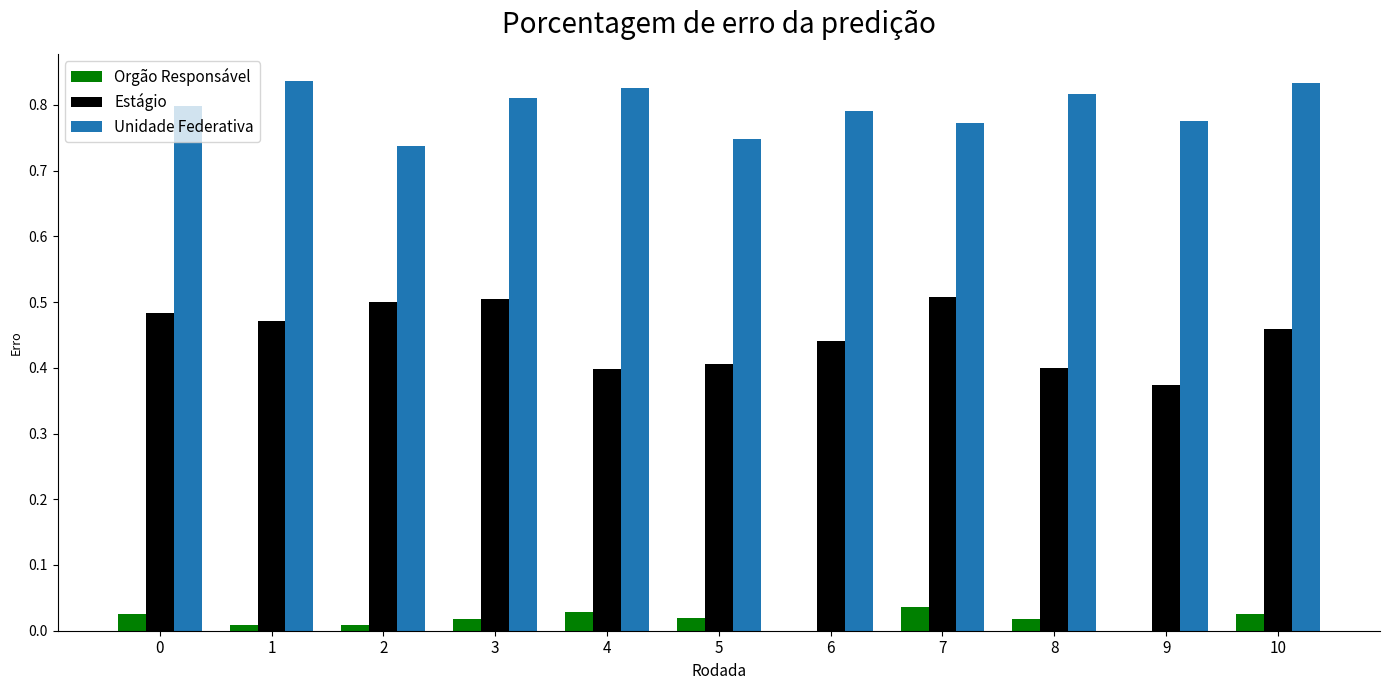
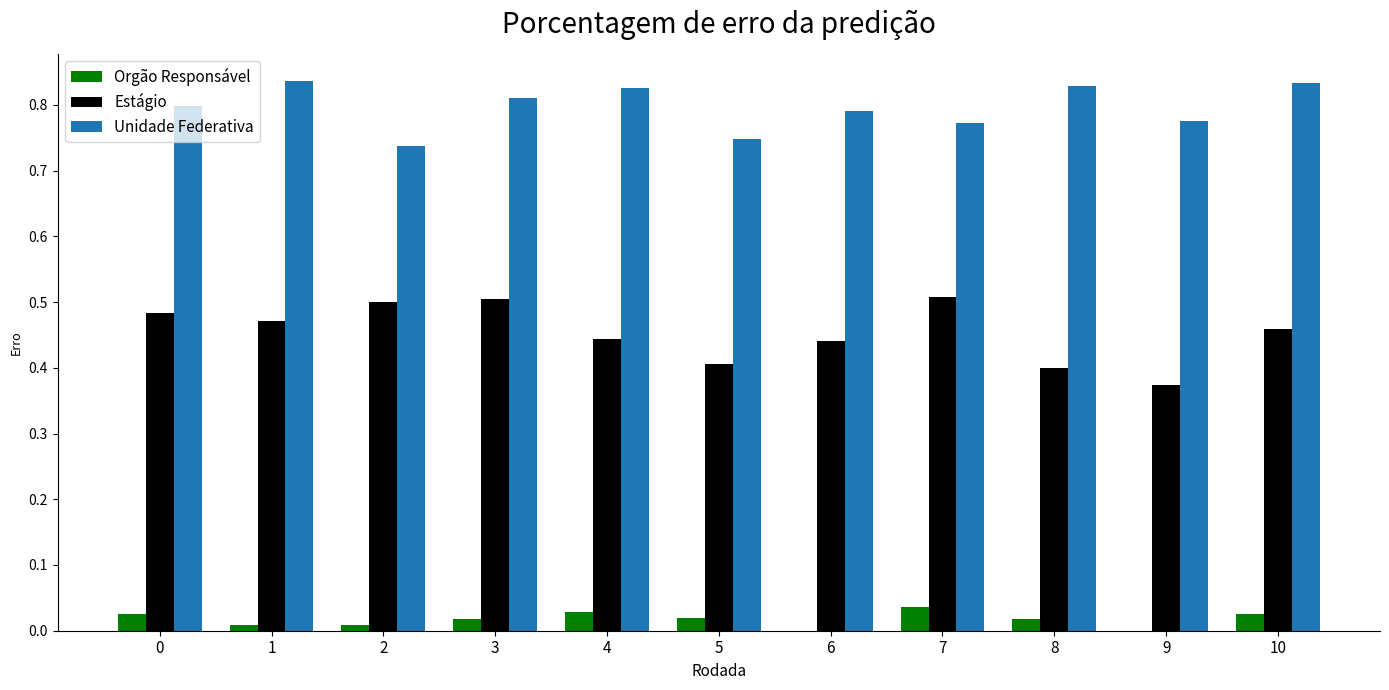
Estágio, 4: 0.40 -> 0.44
Unidade Federativa, 8: 0.82 -> 0.83
